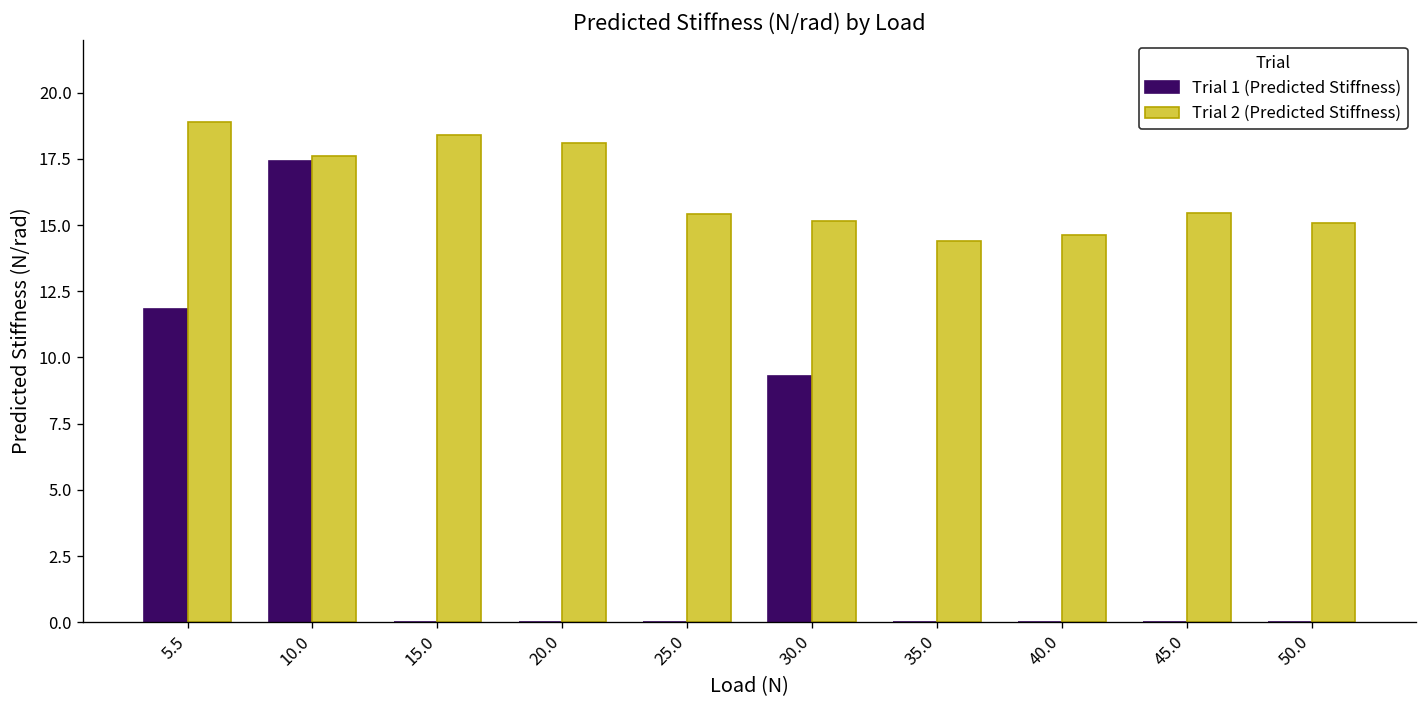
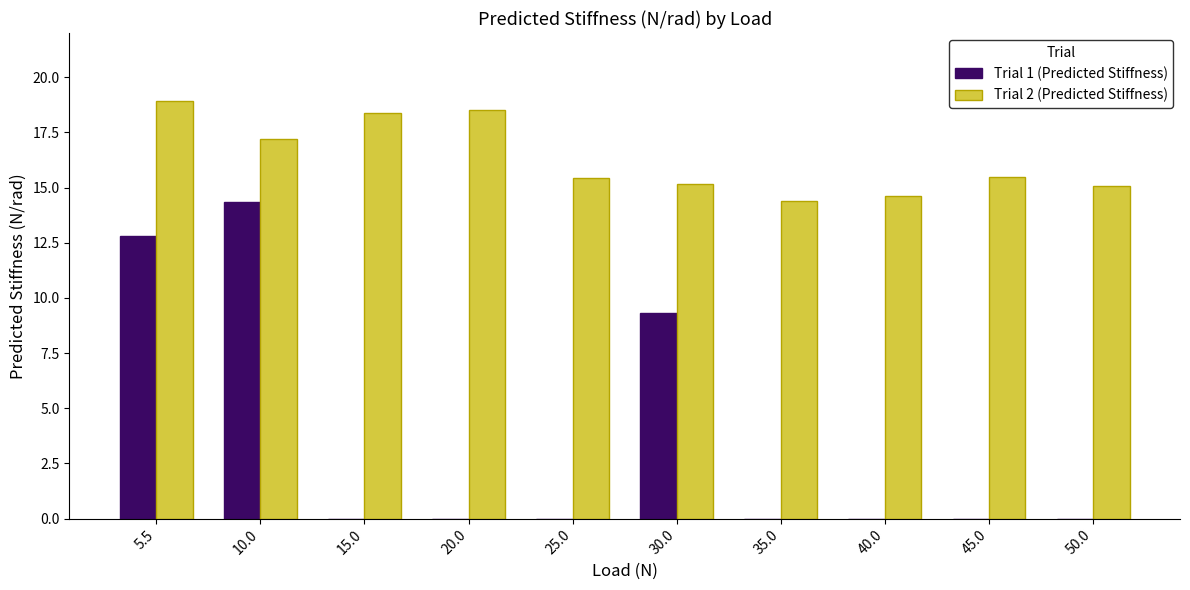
Trial 1 (Predicted Stiffness), 5.5: 11.8 -> 12.8
Trial 1 (Predicted Stiffness), 10.0: 17.4 -> 14.3
Trial 2 (Predicted Stiffness), 10.0: 17.6 -> 17.2
Trial 2 (Predicted Stiffness), 20.0: 18.1 -> 18.5
